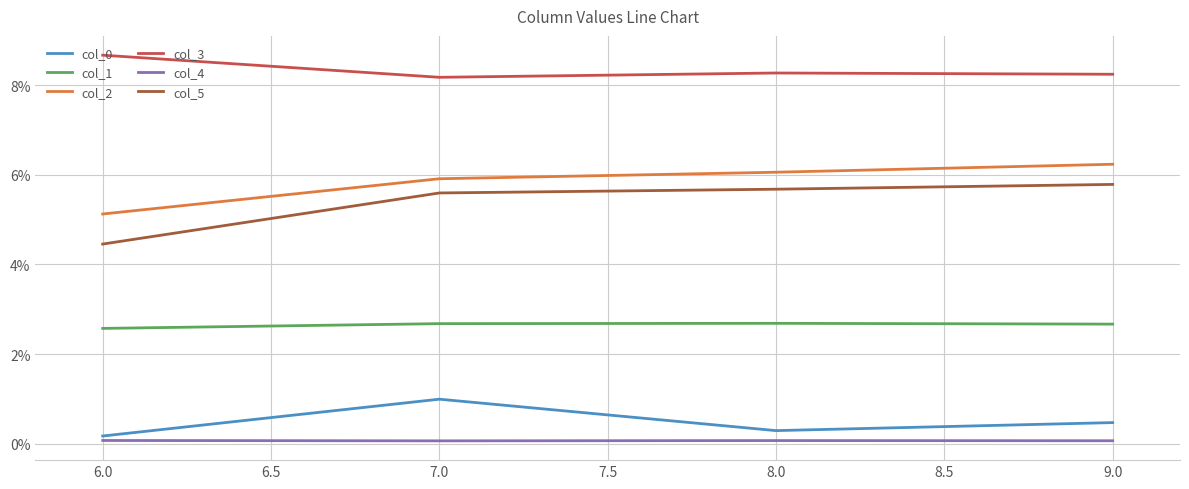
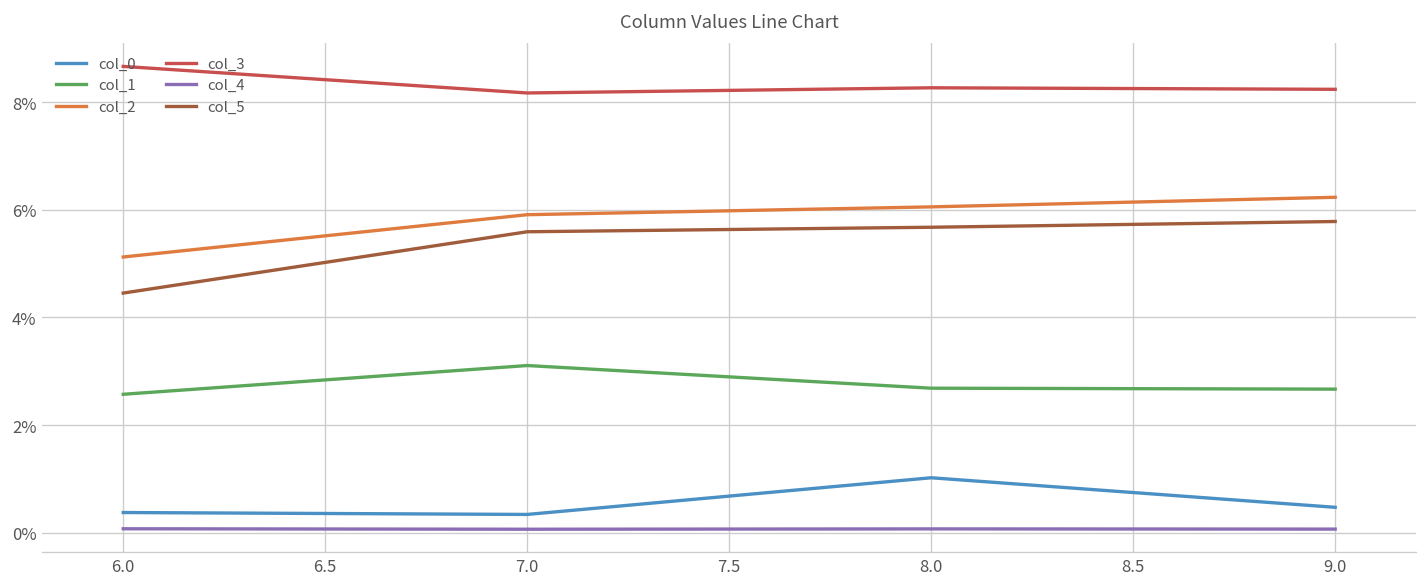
col_0, 6.0: 0.2% -> 0.4%
col_0, 7.0: 1.0% -> 0.3%
col_1, 7.0: 2.7% -> 3.1%
col_0, 8.0: 0.3% -> 1.0%
